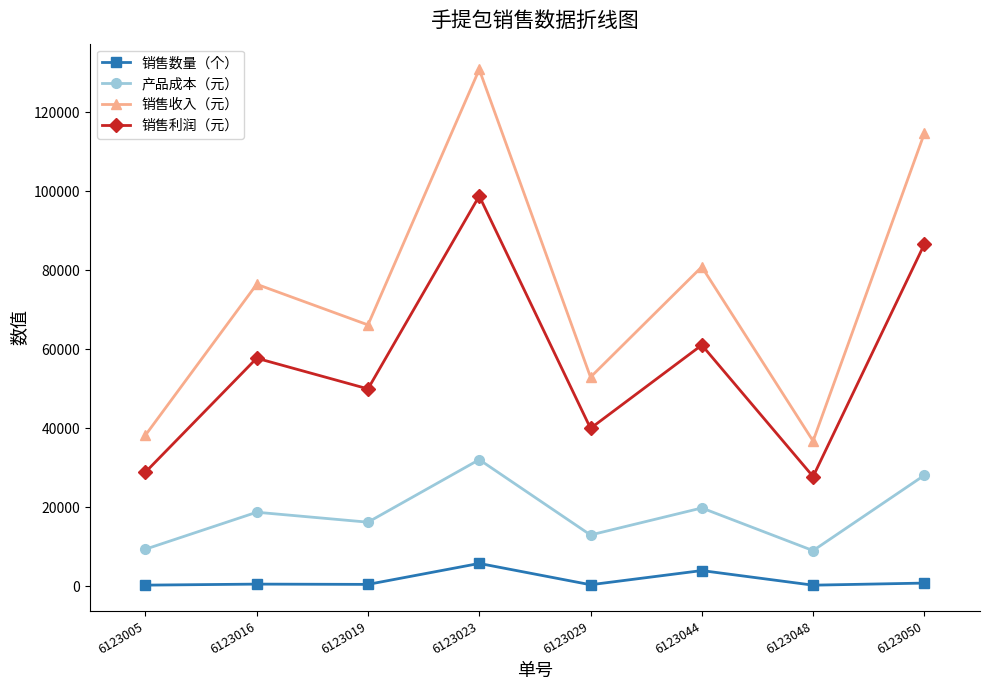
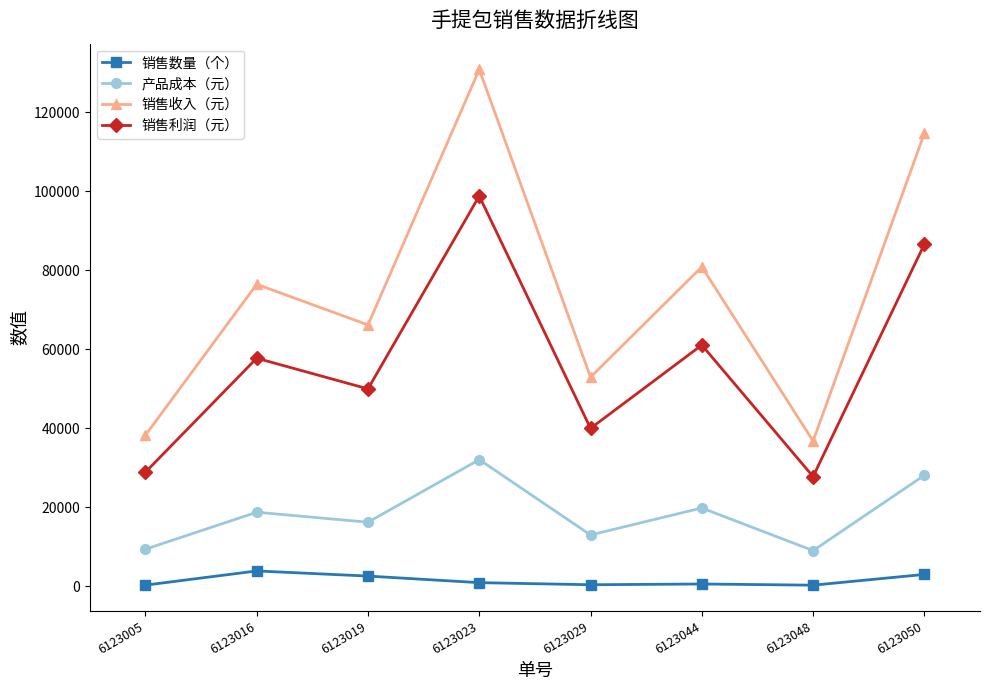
销售数量（个）, 6123016: 1000 -> 4000
销售数量（个）, 6123019: 0 -> 3000
销售数量（个）, 6123023: 6000 -> 1000
销售数量（个）, 6123044: 4000 -> 1000
销售数量（个）, 6123050: 1000 -> 3000
